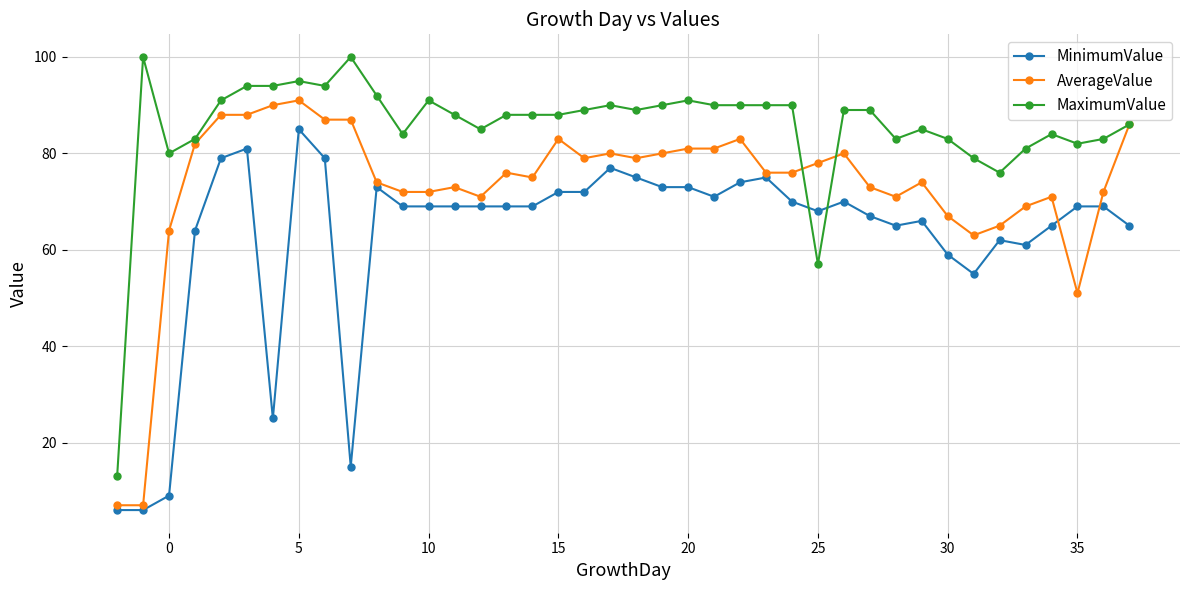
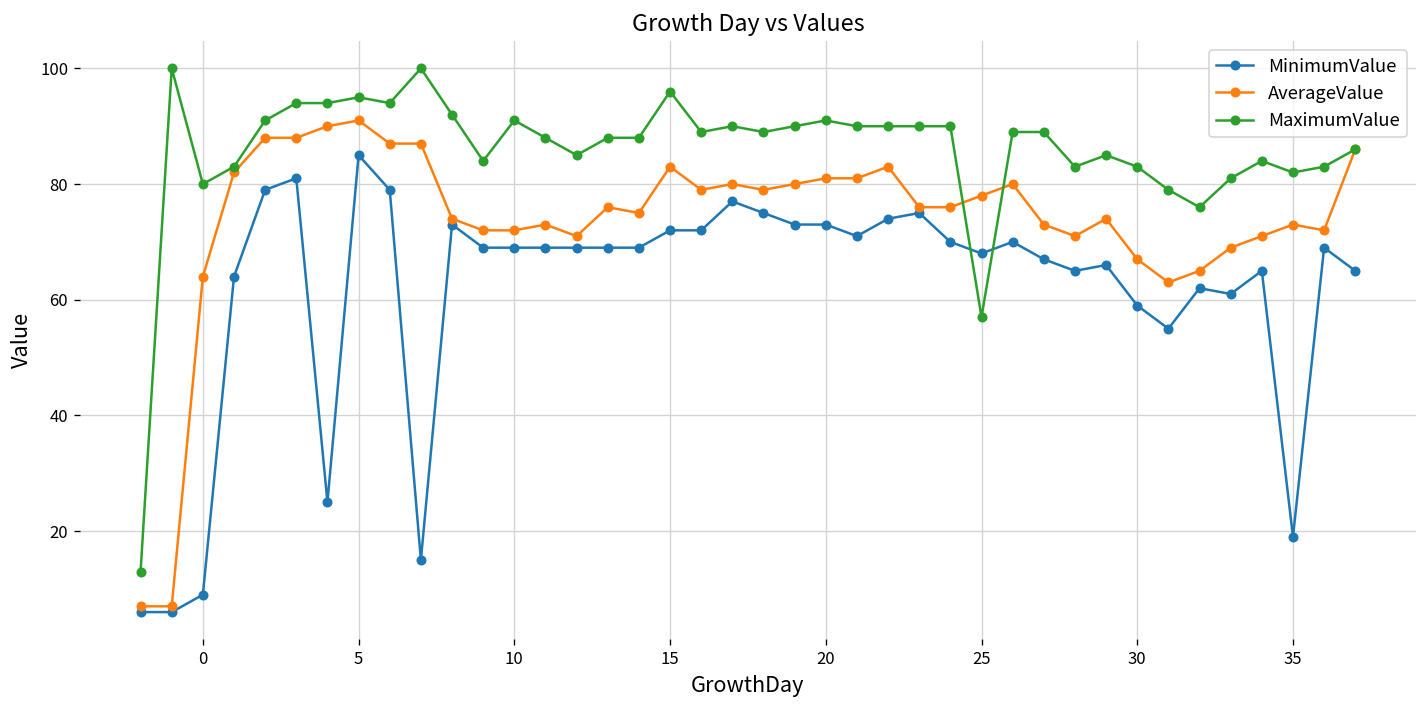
MaximumValue, 15: 88 -> 96
MinimumValue, 35: 69 -> 19
AverageValue, 35: 51 -> 73
